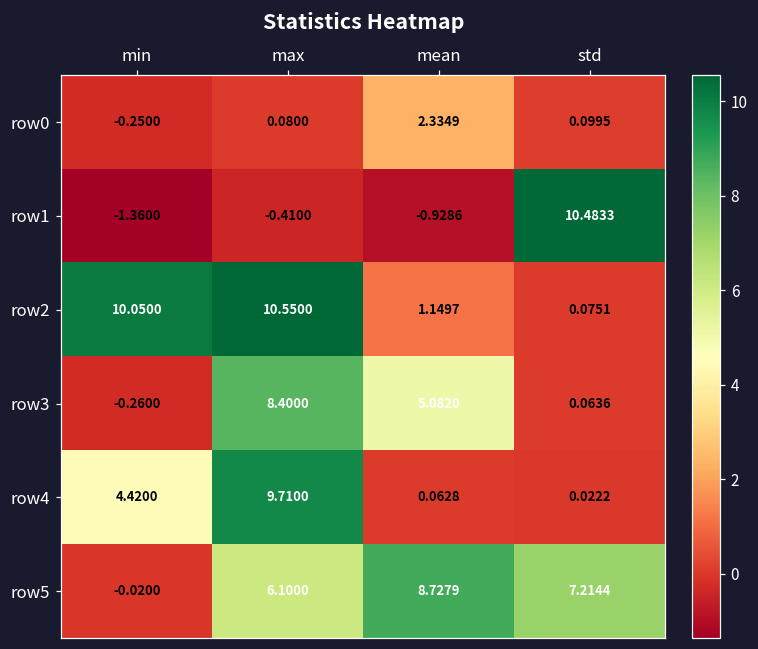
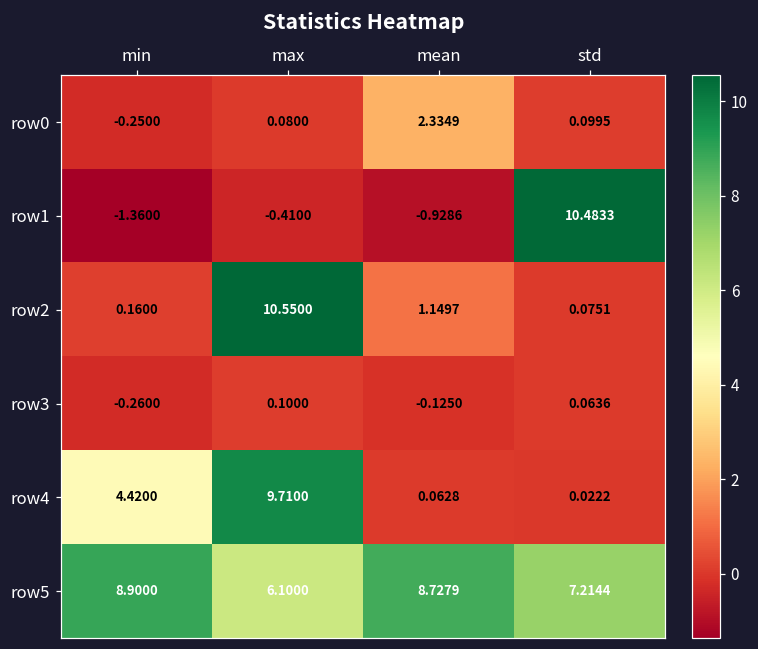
row2, min: 10.0500 -> 0.1600
row3, max: 8.4000 -> 0.1000
row3, mean: 5.0820 -> -0.1250
row5, min: -0.0200 -> 8.9000
